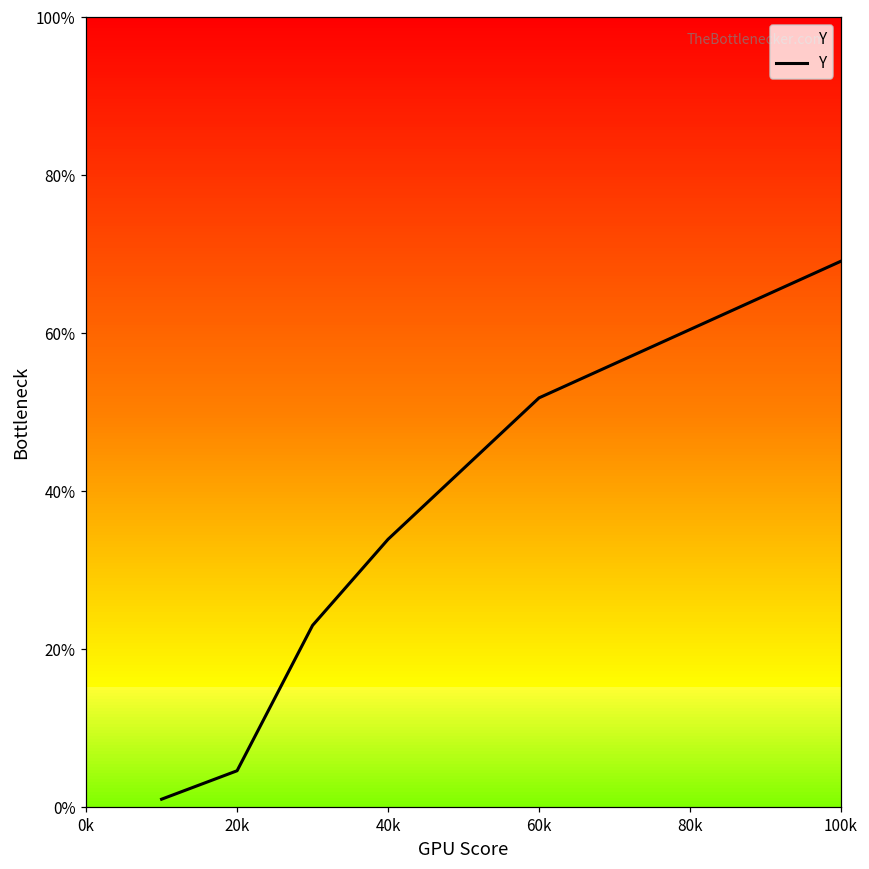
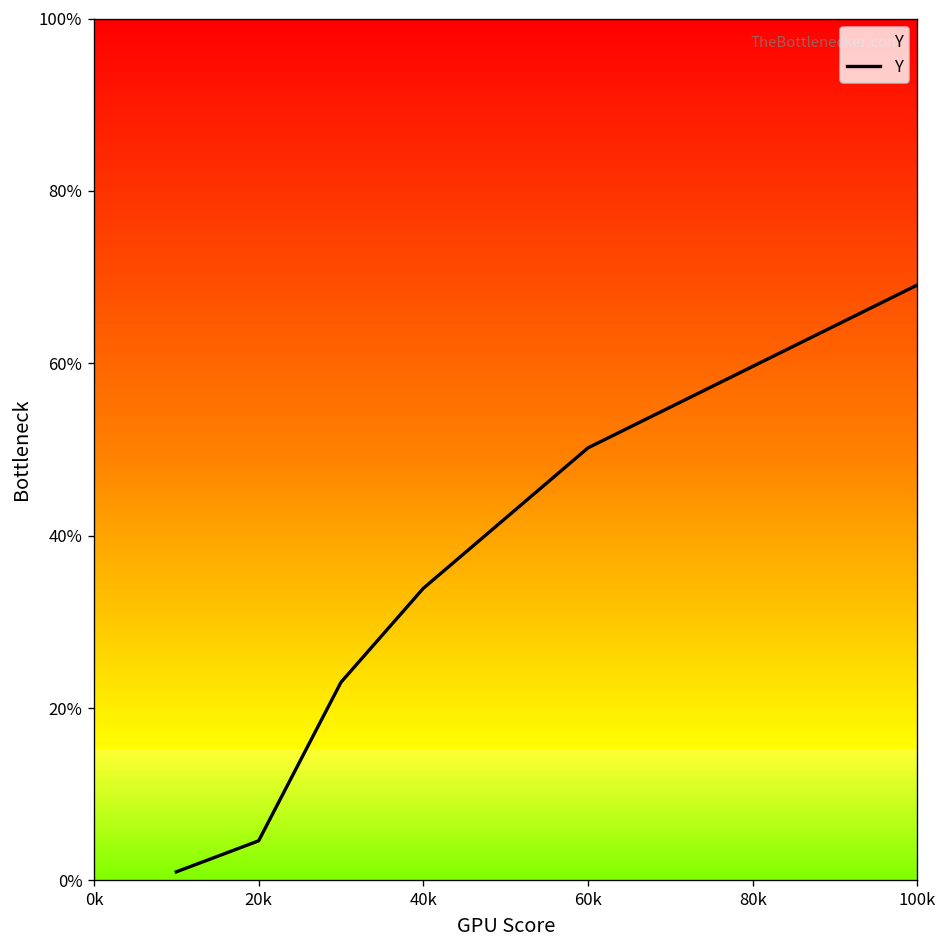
60k: 52% -> 50%
